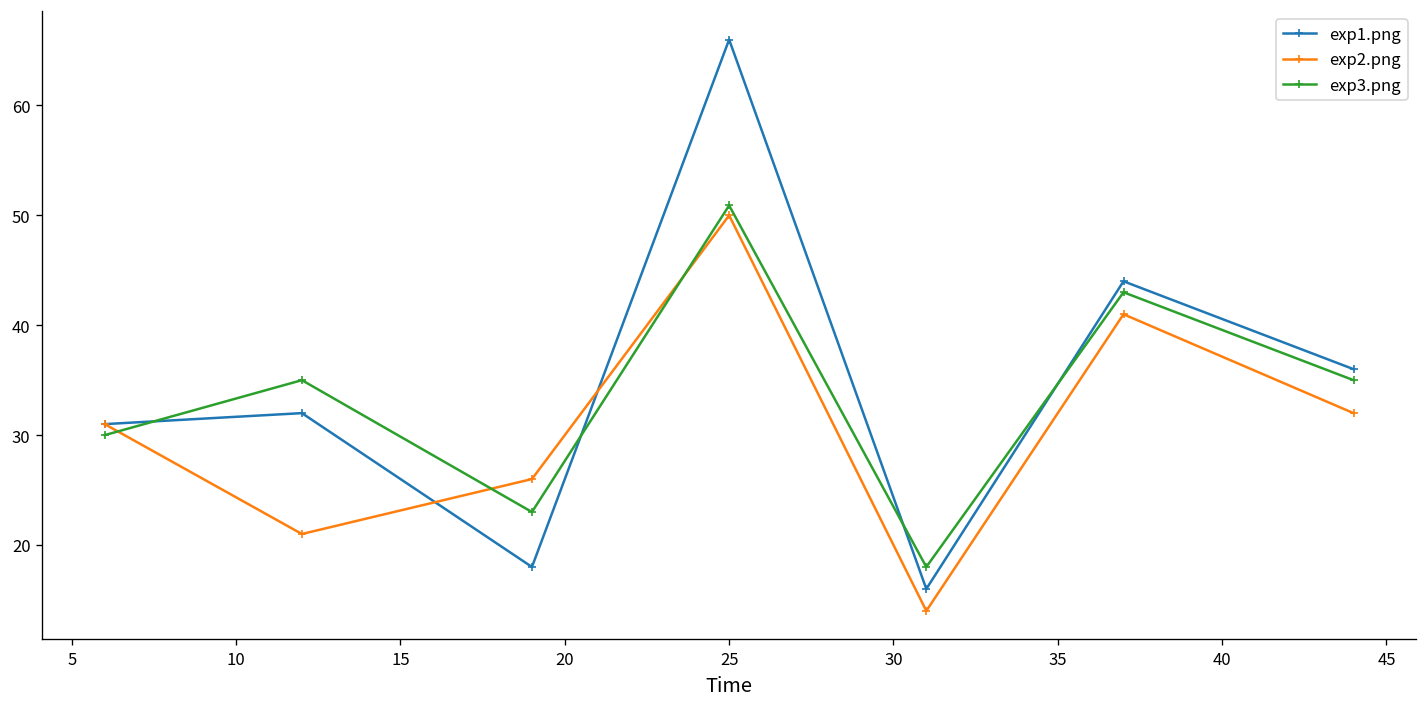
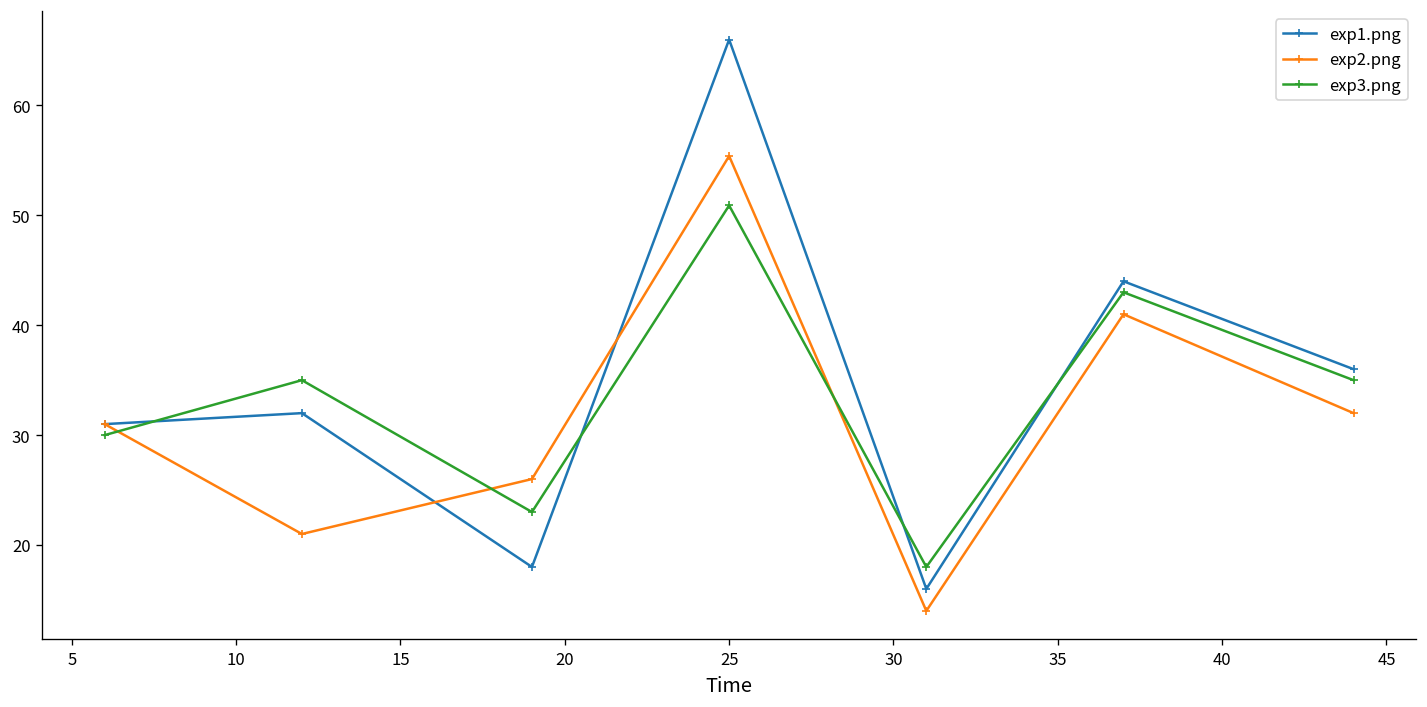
exp2.png, 25: 50 -> 55
